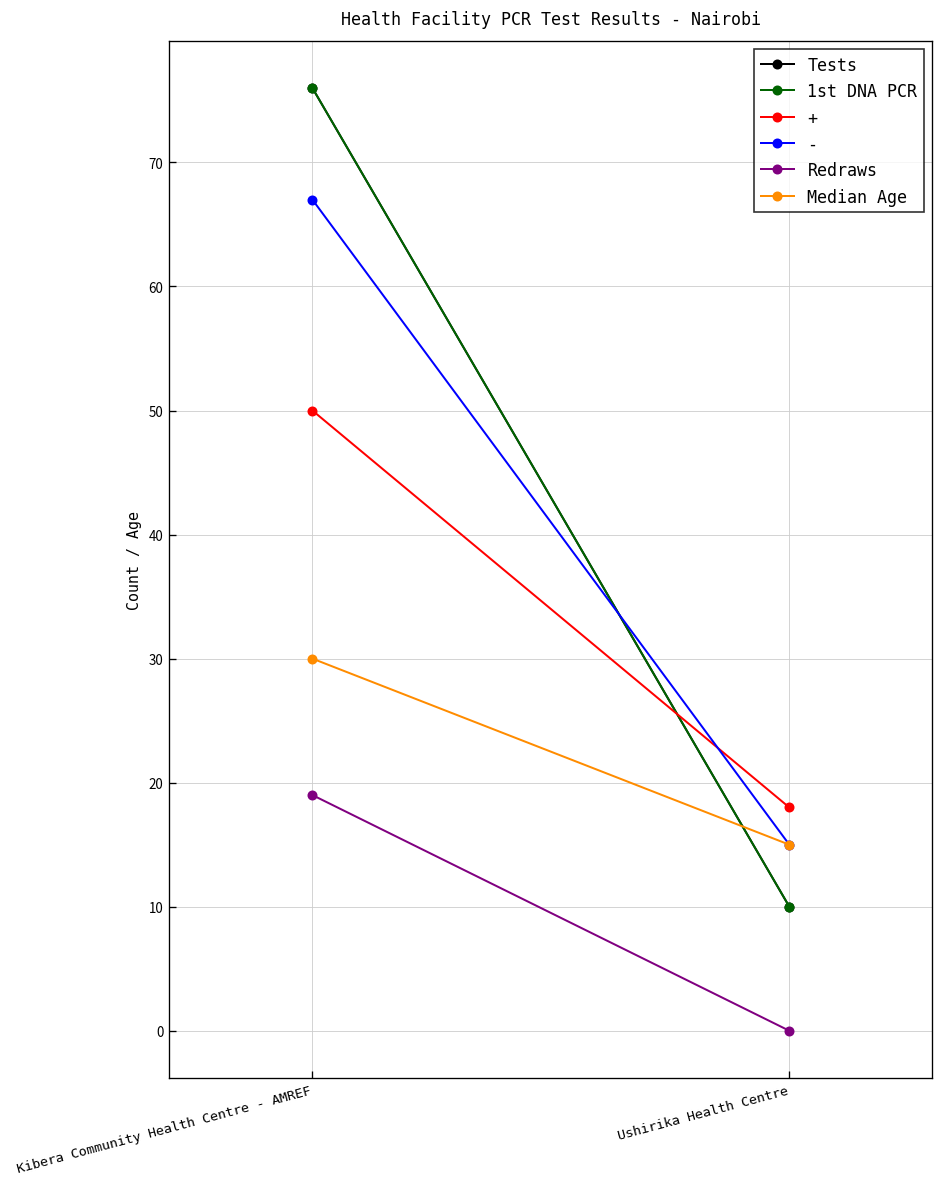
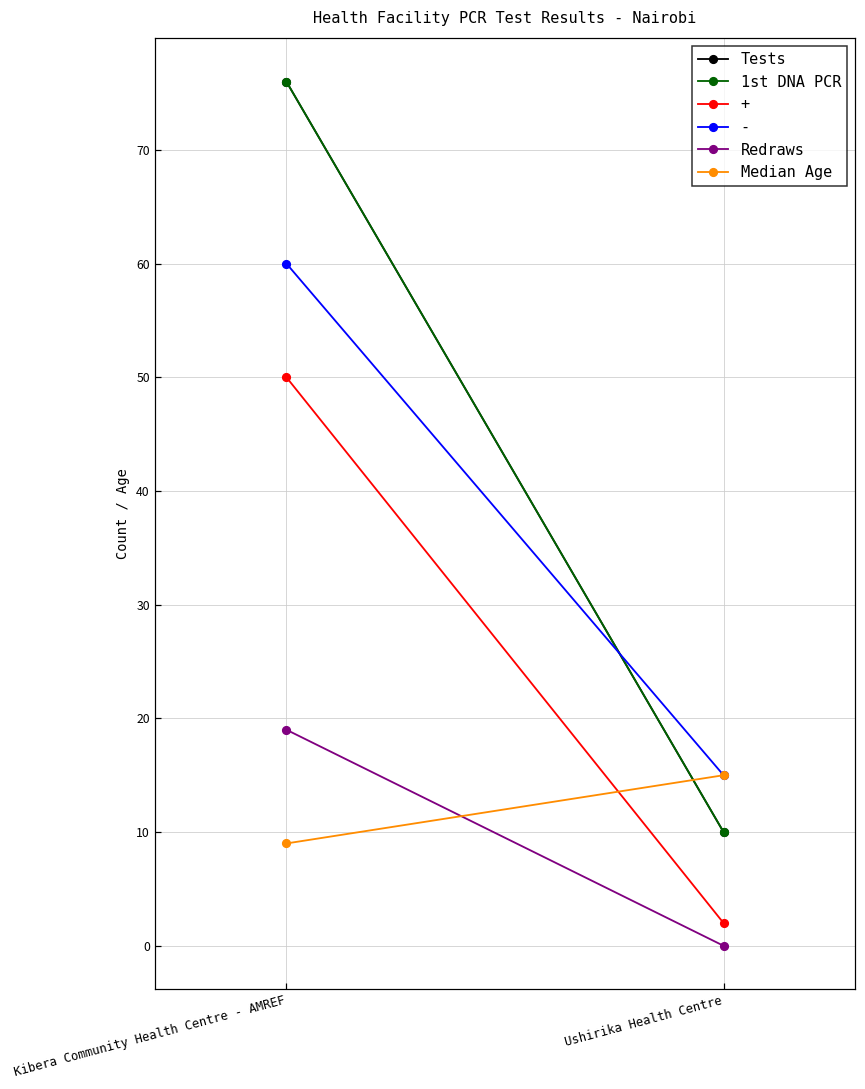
-, Kibera Community Health Centre - AMREF: 67 -> 60
Median Age, Kibera Community Health Centre - AMREF: 30 -> 9
+, Ushirika Health Centre: 18 -> 2
